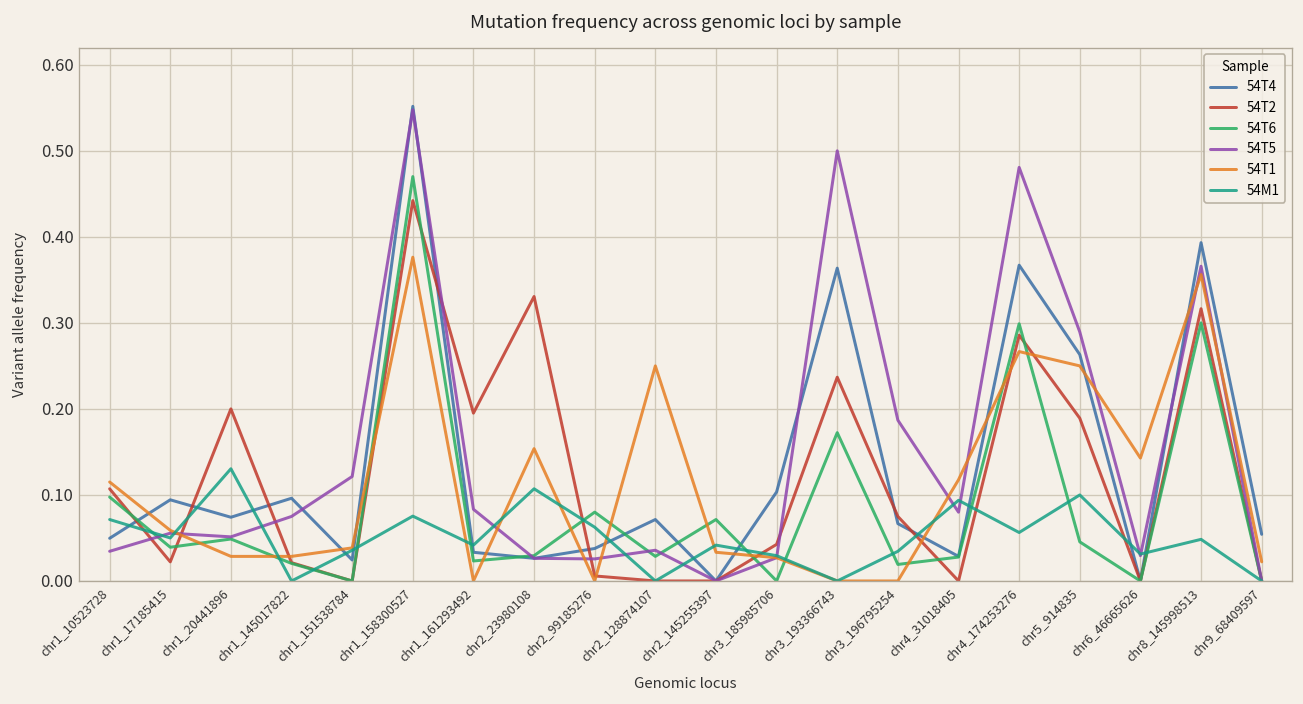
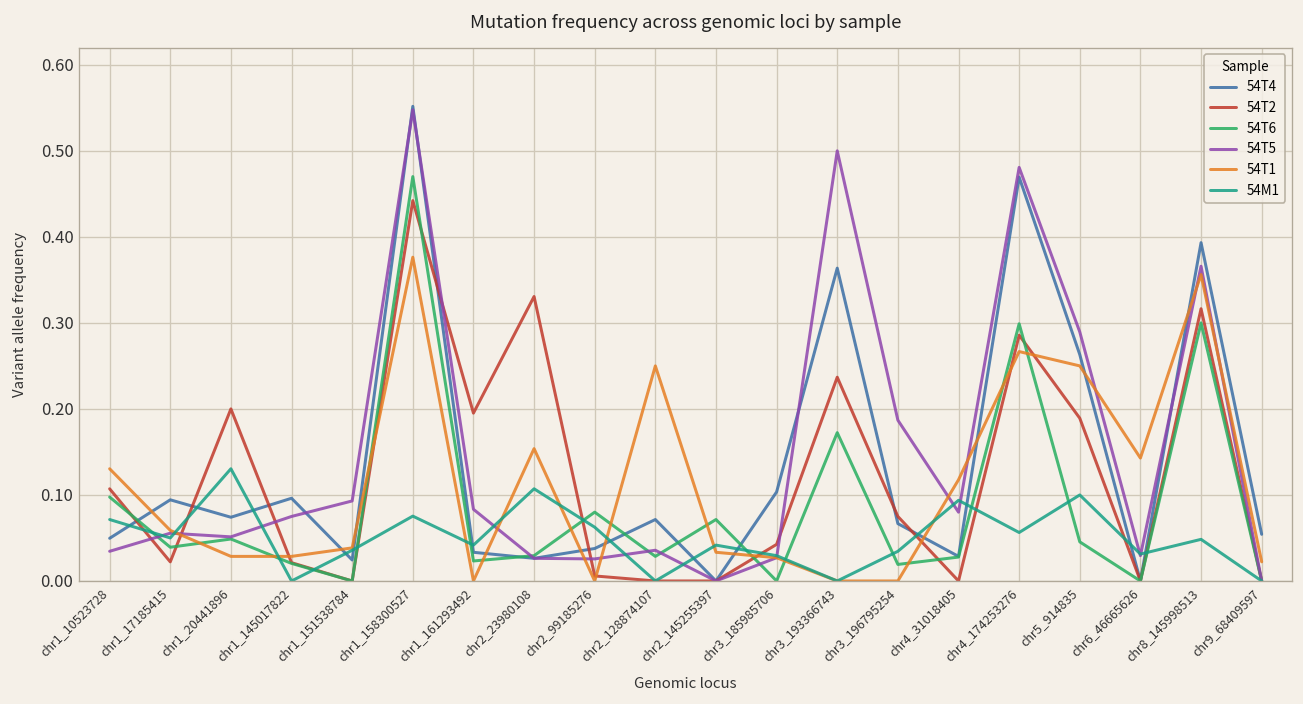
54T1, chr1_10523728: 0.12 -> 0.13
54T5, chr1_151538784: 0.12 -> 0.09
54T4, chr4_174253276: 0.37 -> 0.47
